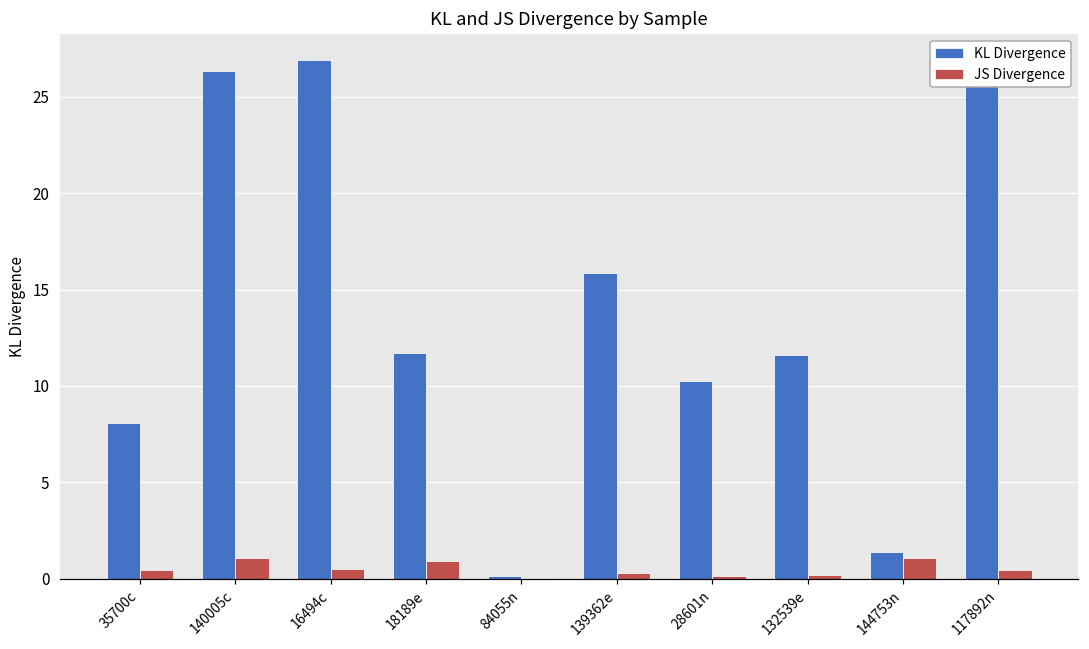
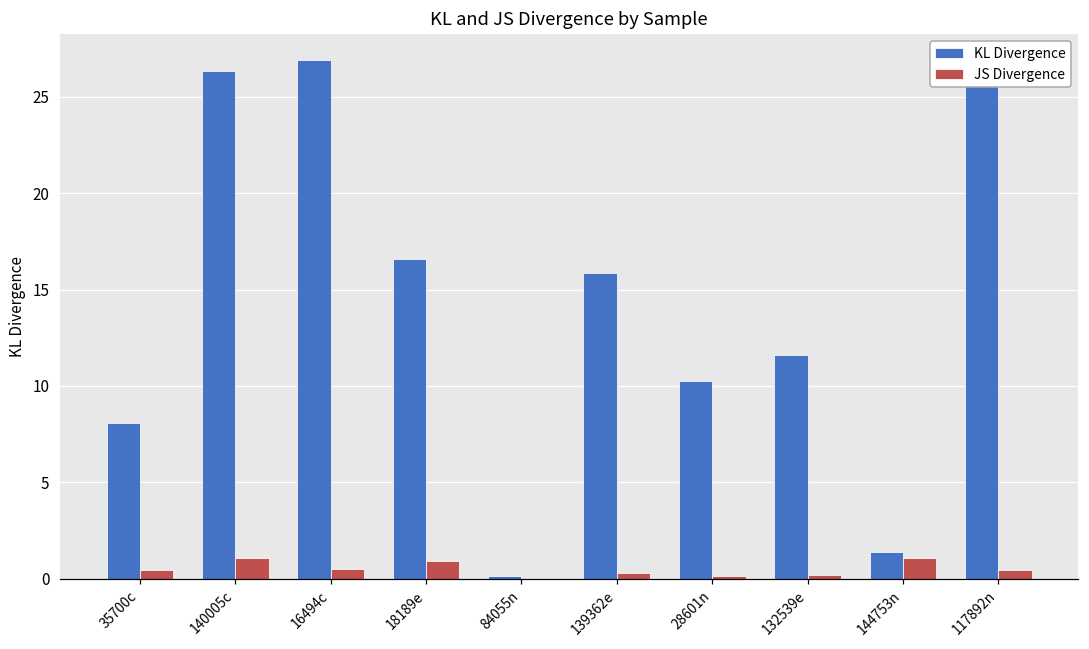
KL Divergence, 18189e: 11.7 -> 16.6
